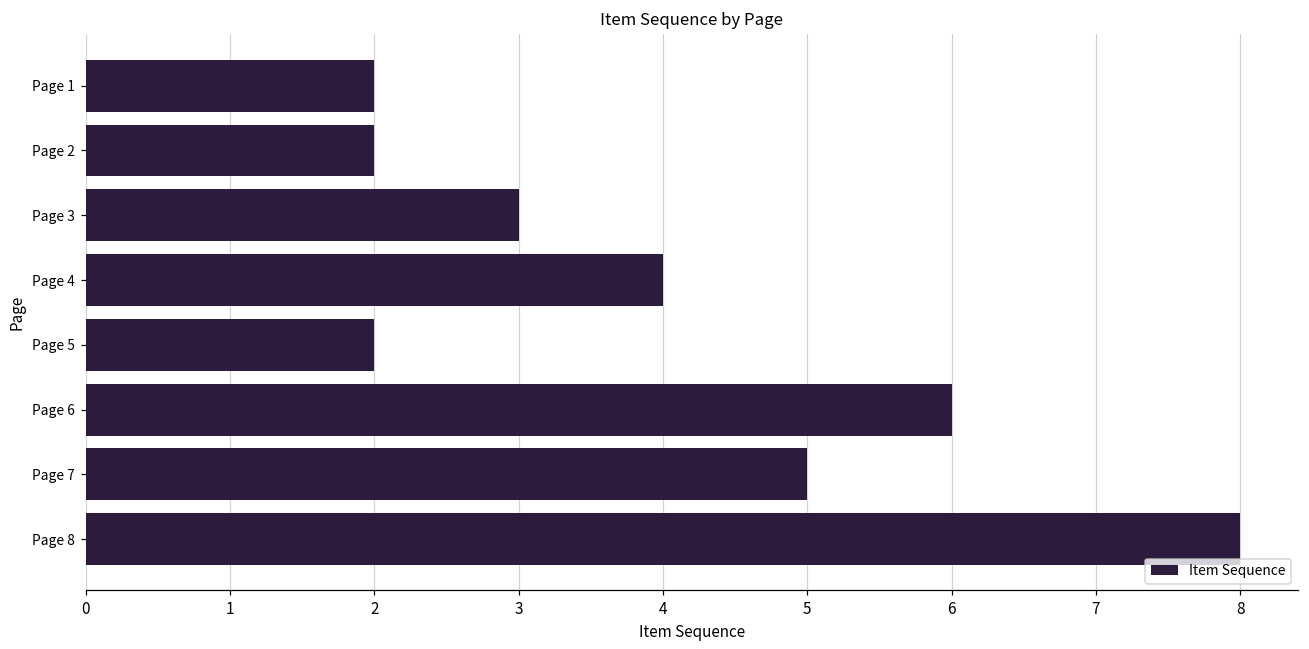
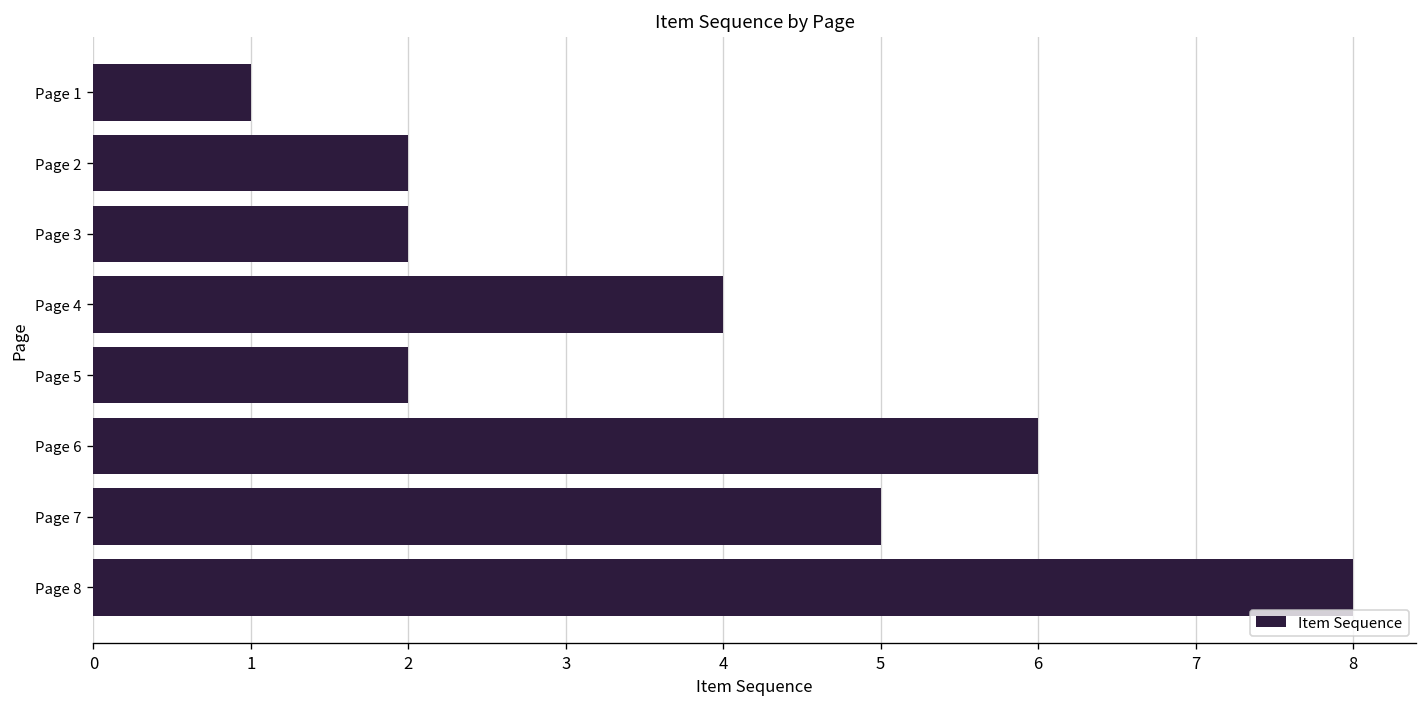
Page 1: 2 -> 1
Page 3: 3 -> 2
